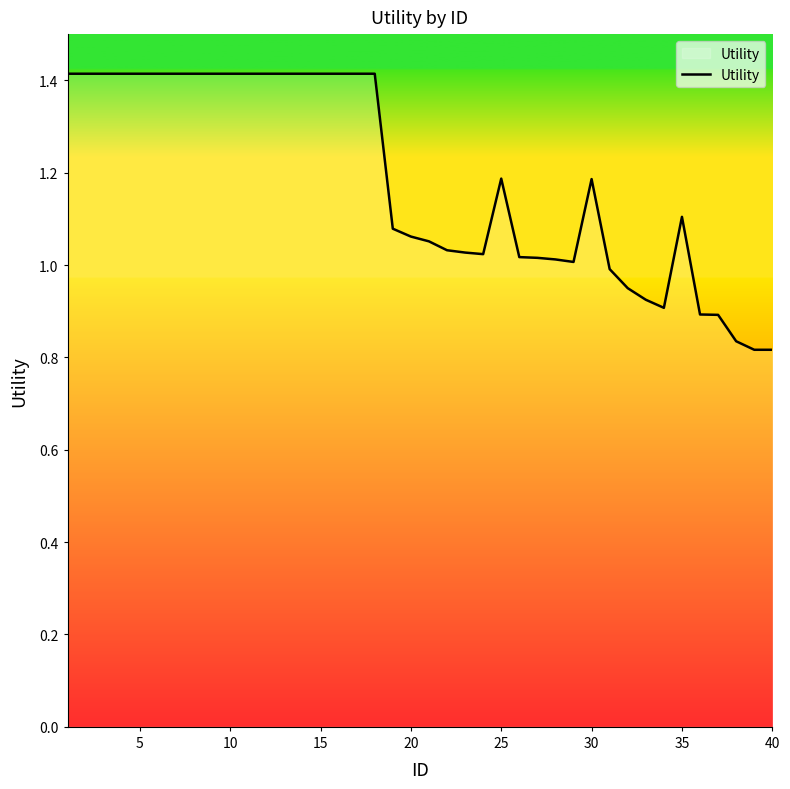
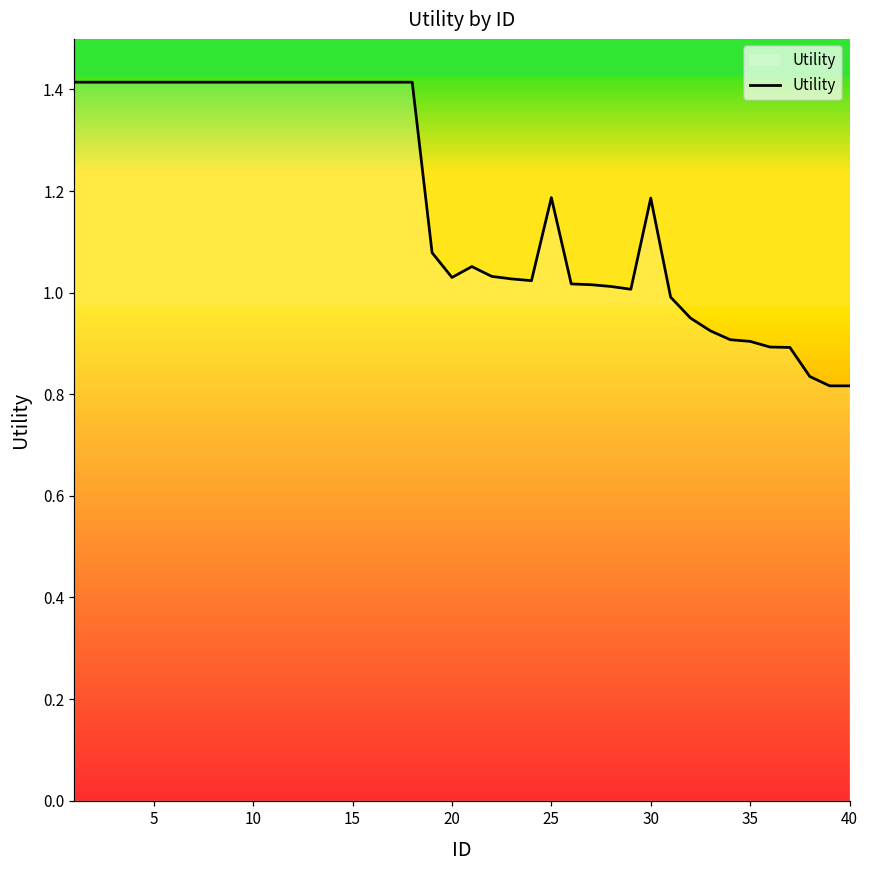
20: 1.06 -> 1.03
35: 1.10 -> 0.90
